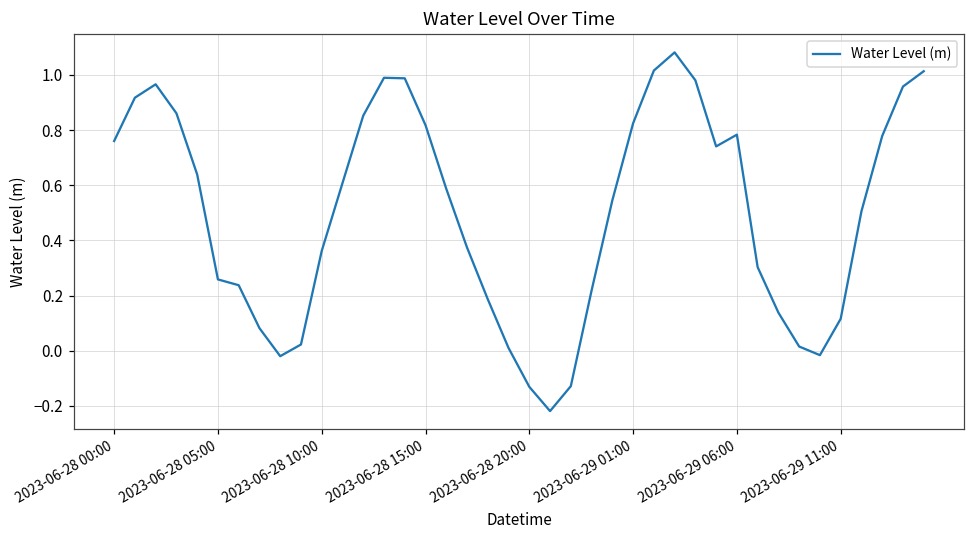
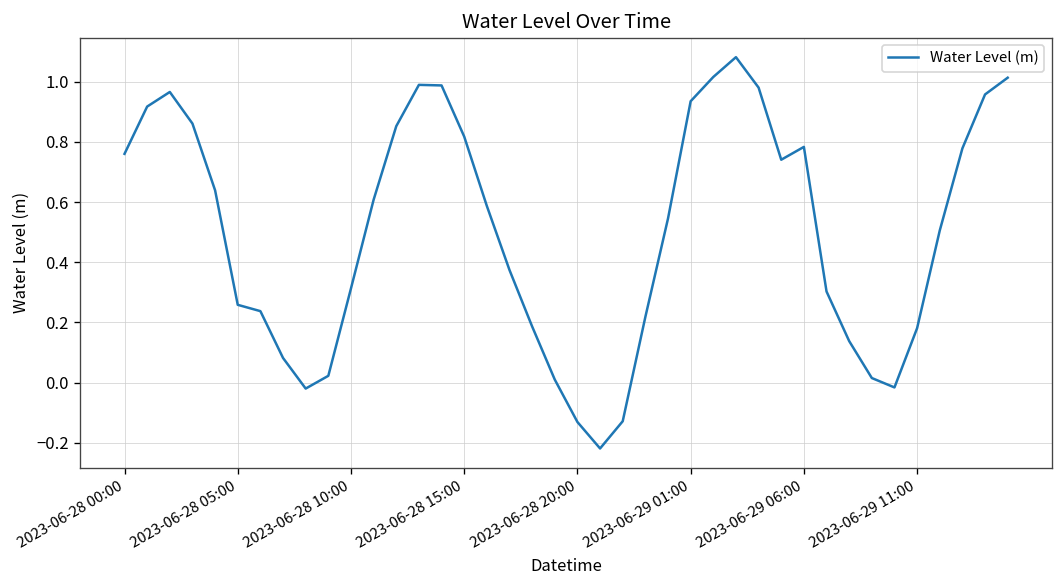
2023-06-28 10:00: 0.36 -> 0.31
2023-06-29 01:00: 0.82 -> 0.94
2023-06-29 11:00: 0.12 -> 0.18
